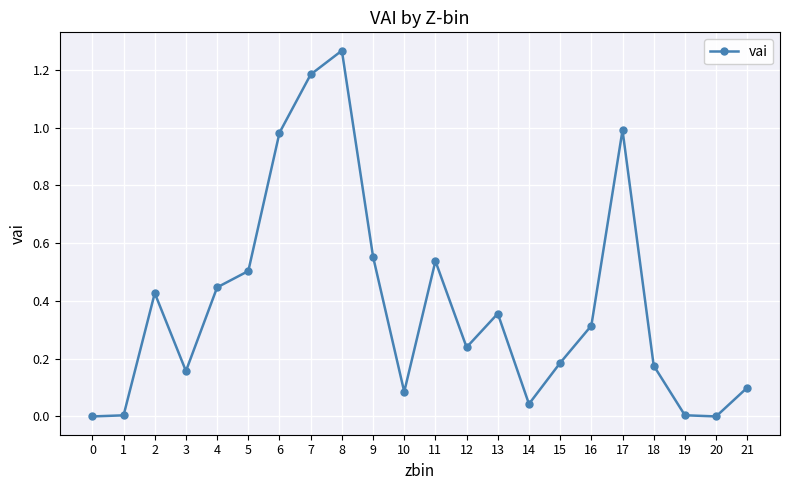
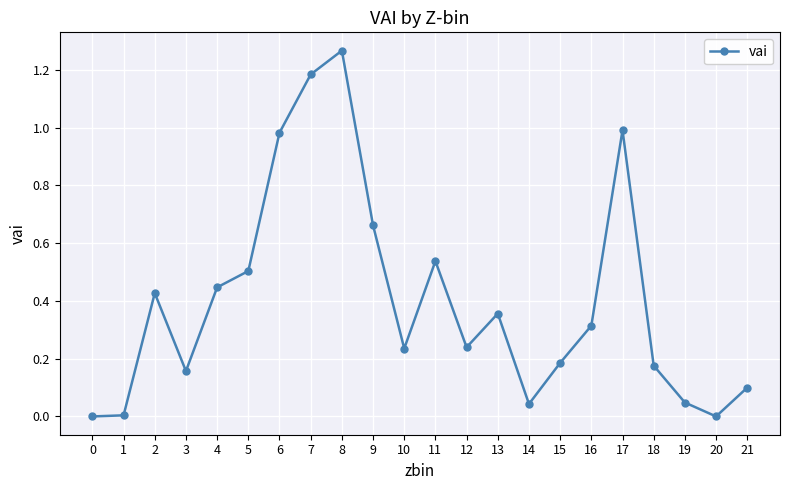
9: 0.55 -> 0.66
10: 0.09 -> 0.24
19: 0.00 -> 0.05
